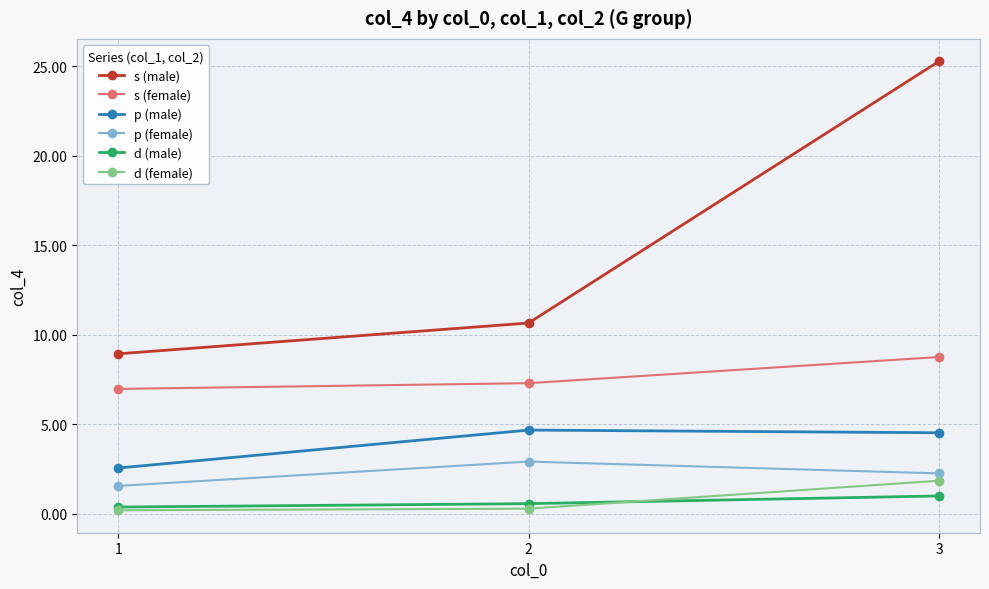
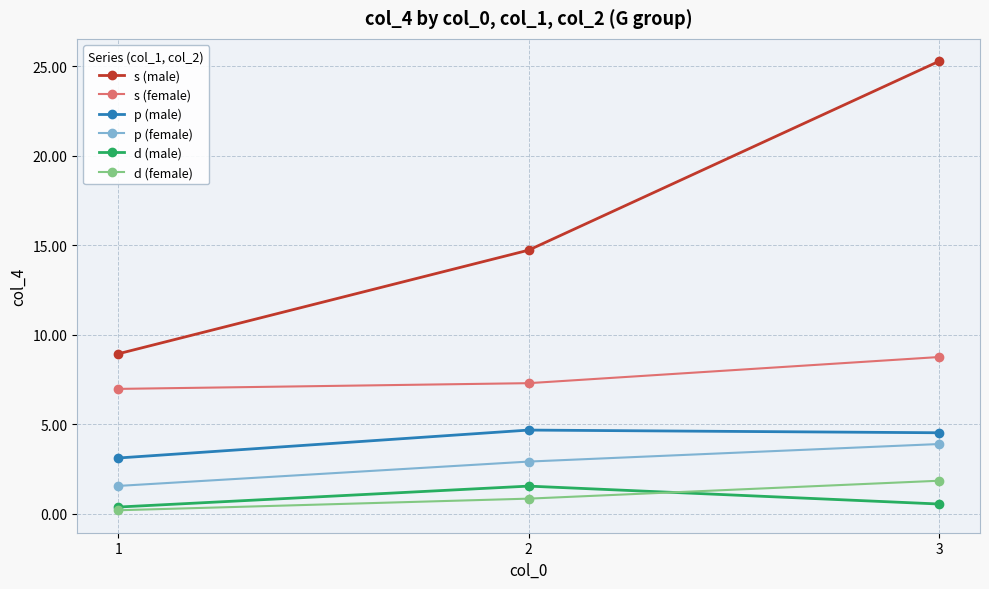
p (male), 1: 2.6 -> 3.1
s (male), 2: 10.7 -> 14.7
d (male), 2: 0.6 -> 1.5
d (female), 2: 0.3 -> 0.8
p (female), 3: 2.3 -> 3.9
d (male), 3: 1.0 -> 0.5
